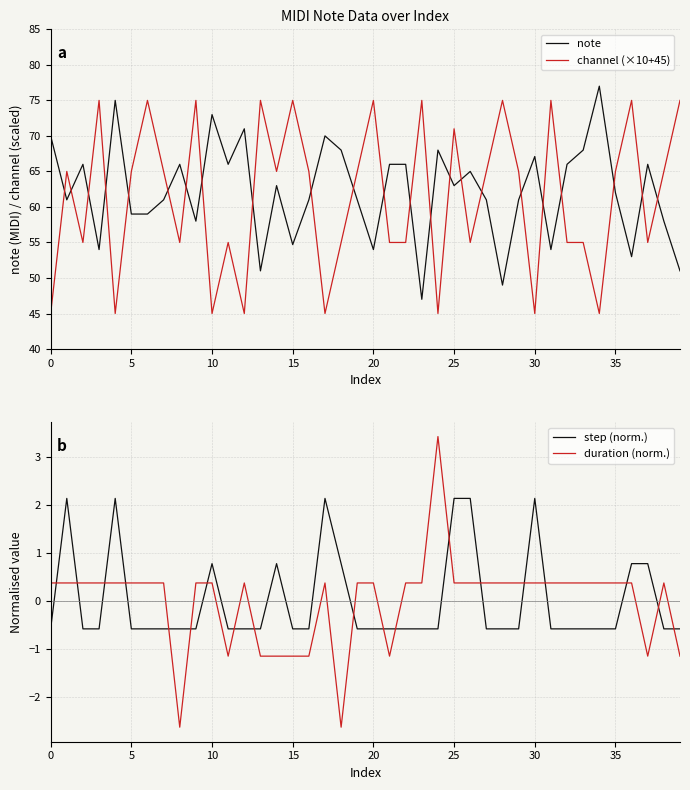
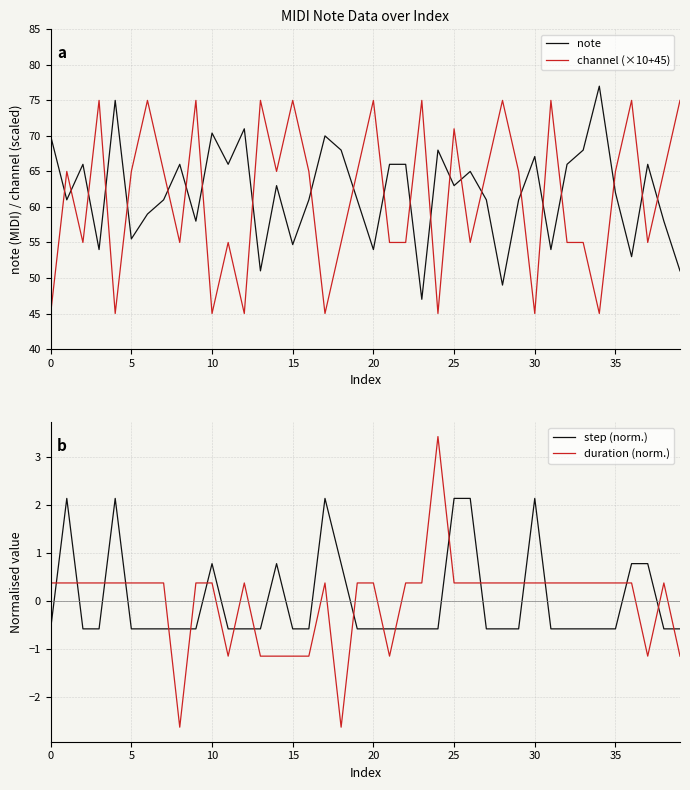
MIDI Note Data over Index, note, 5: 59 -> 56
MIDI Note Data over Index, note, 10: 73 -> 70
